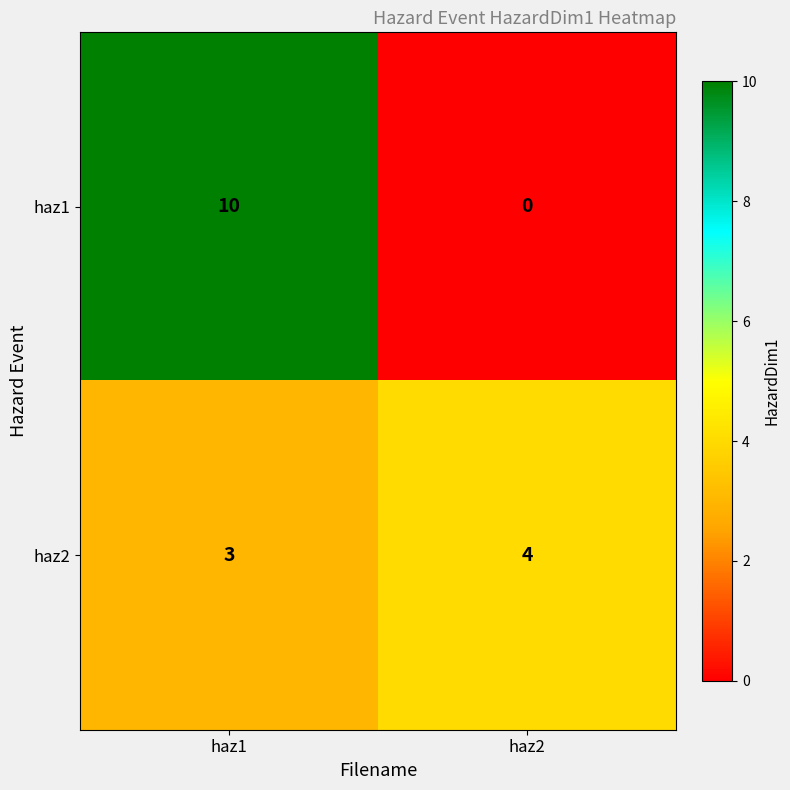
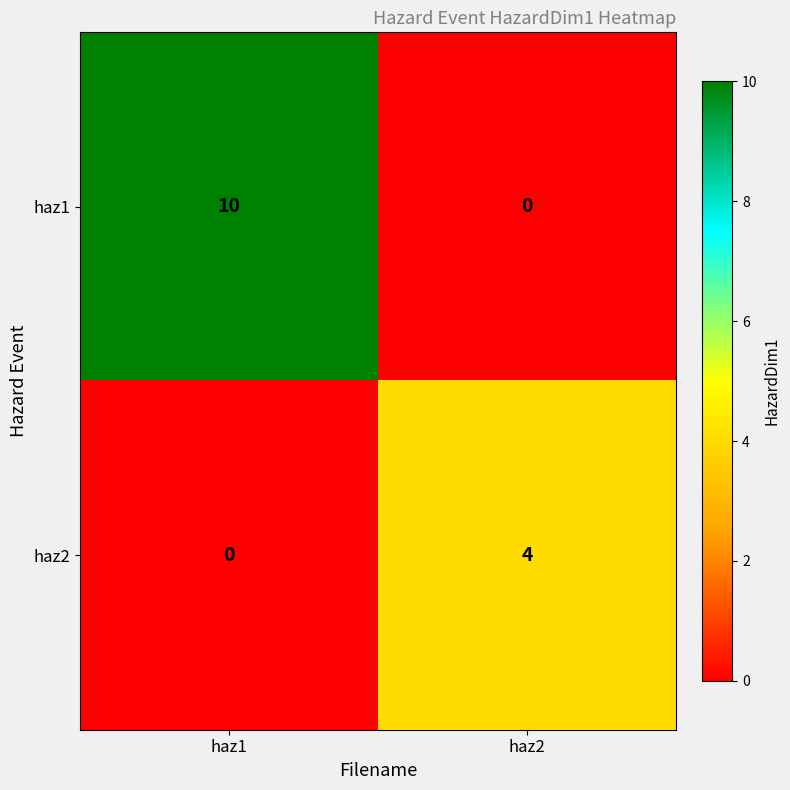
haz2, haz1: 3 -> 0
